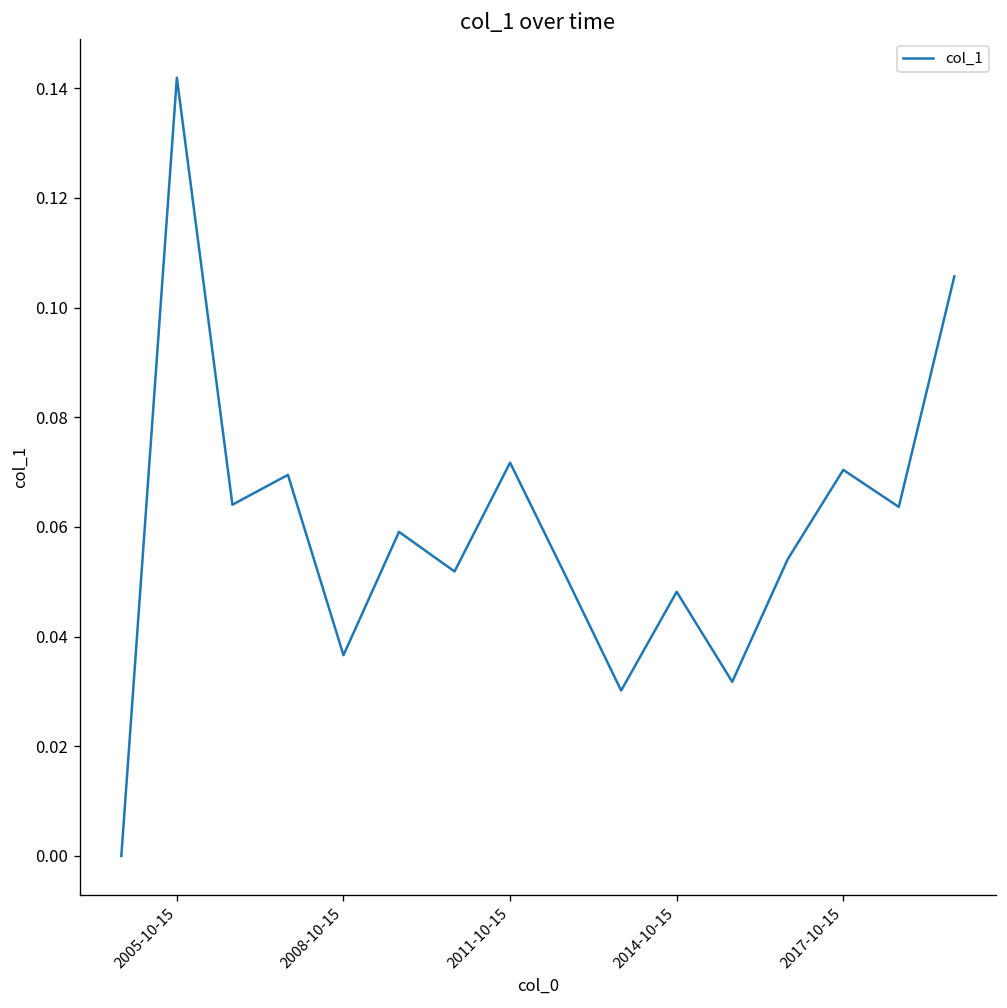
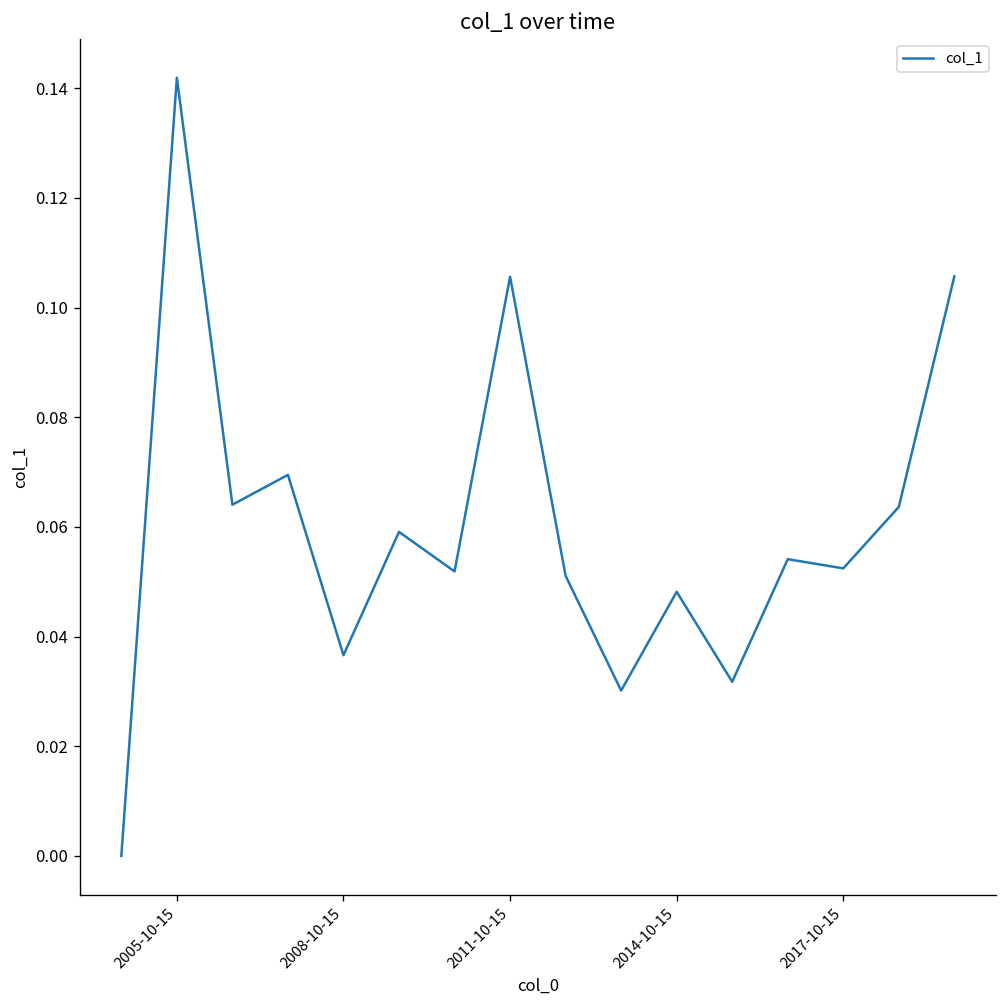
2011-10-15: 0.072 -> 0.106
2017-10-15: 0.070 -> 0.052
